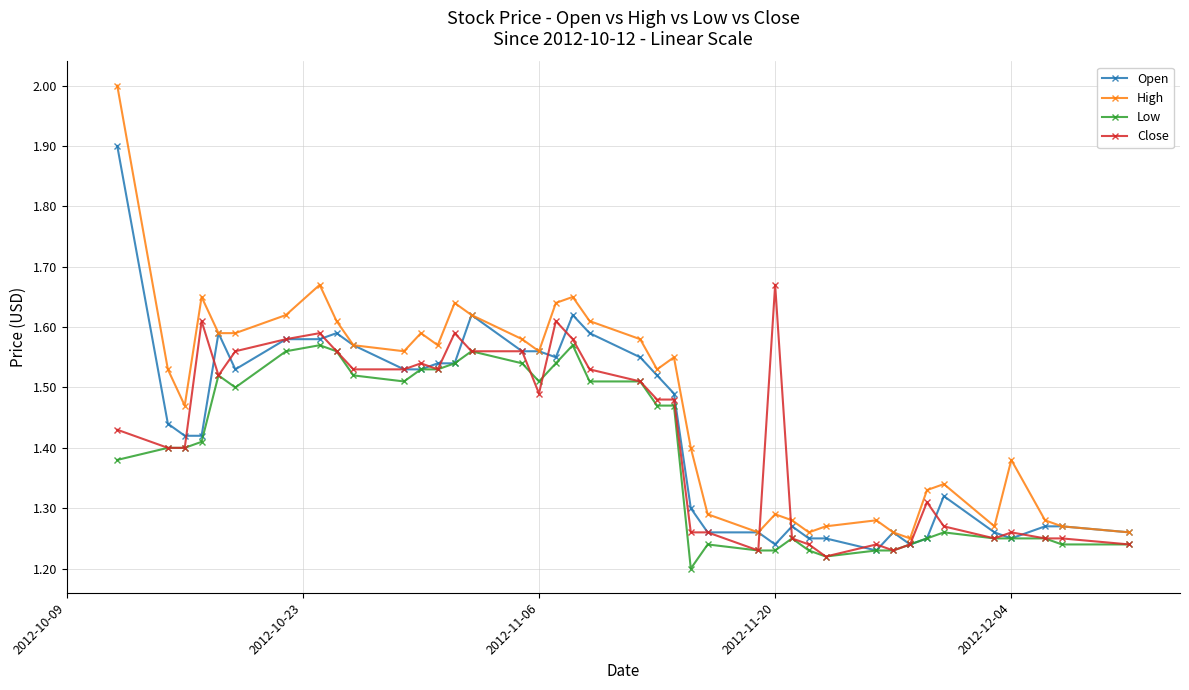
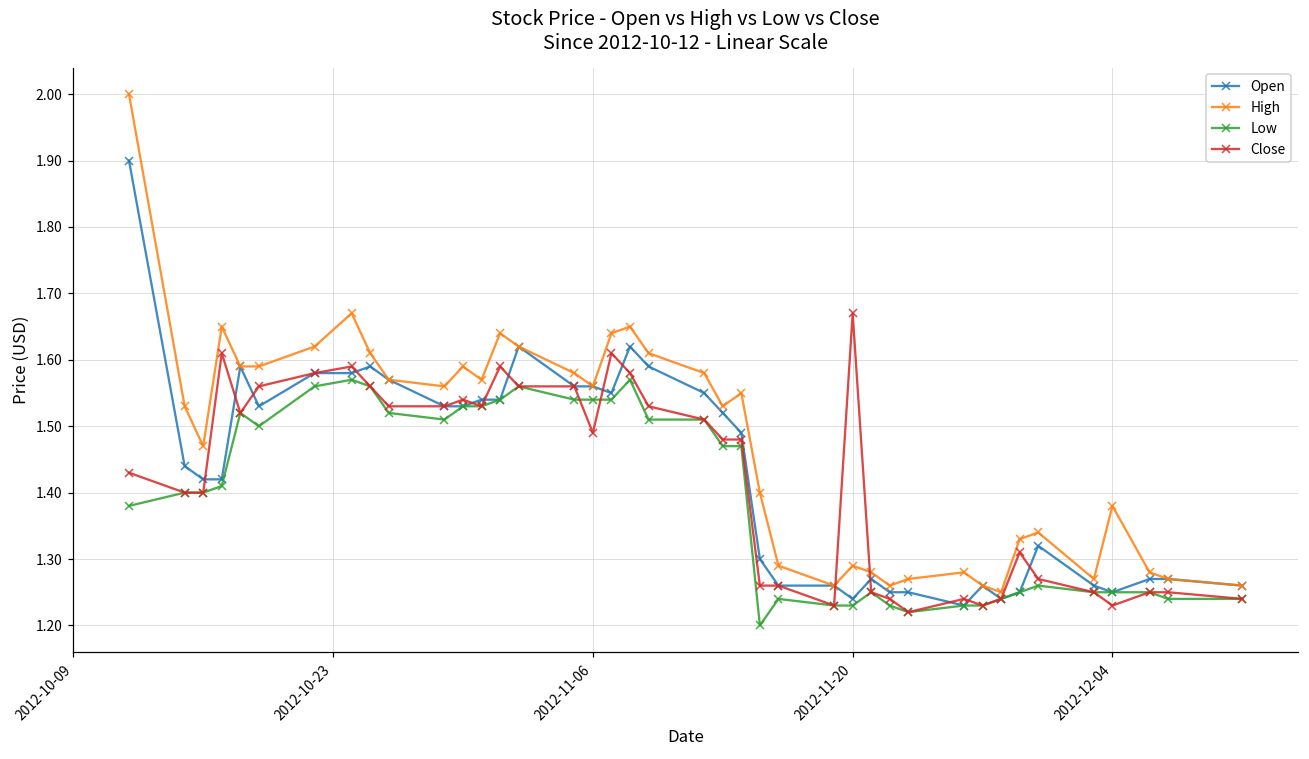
Low, 2012-11-06: 1.51 -> 1.54
Close, 2012-12-04: 1.26 -> 1.23
